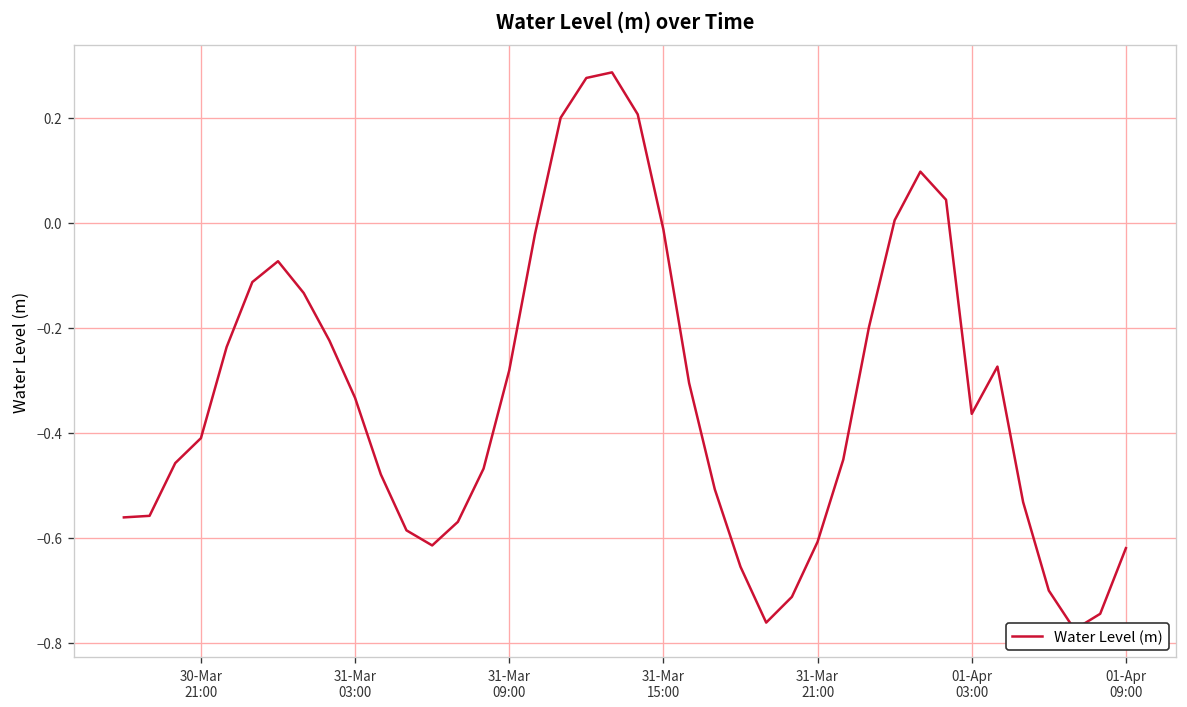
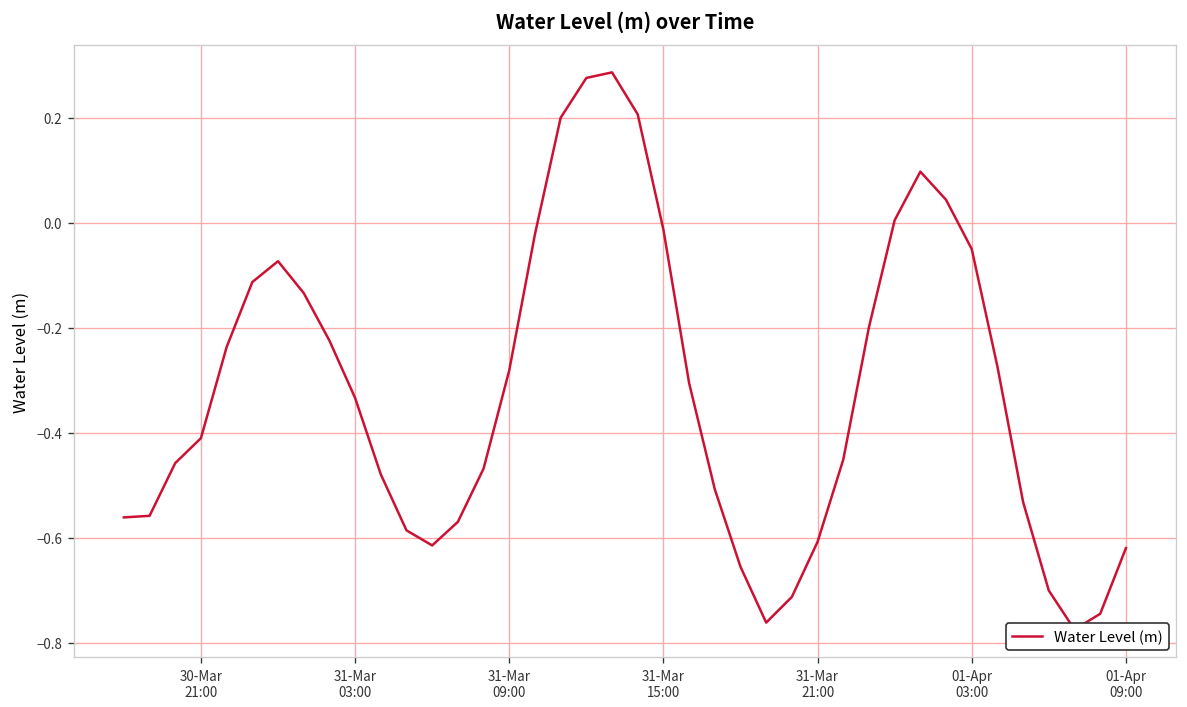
01-Apr 03:00: -0.36 -> -0.05
